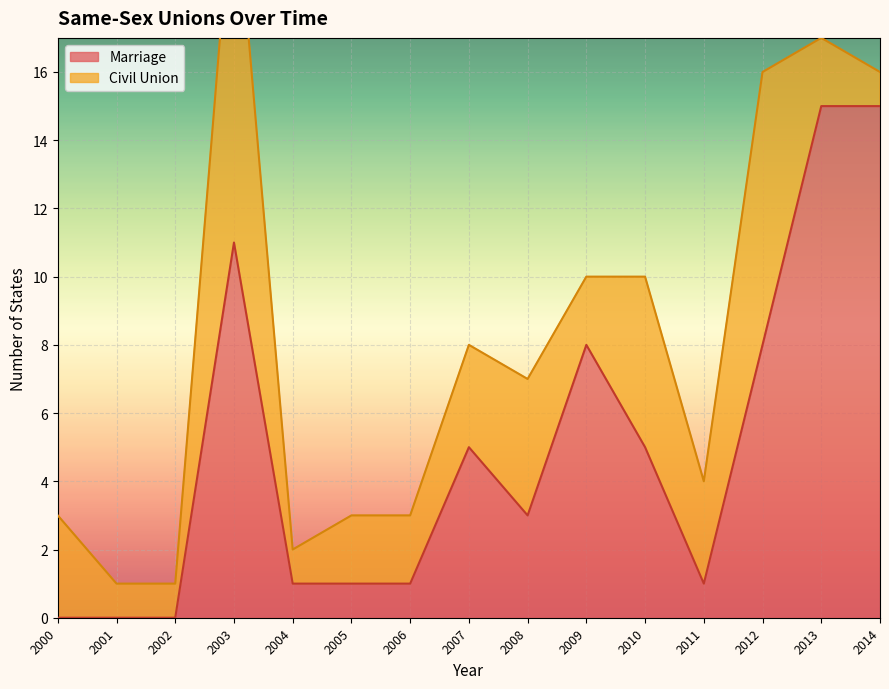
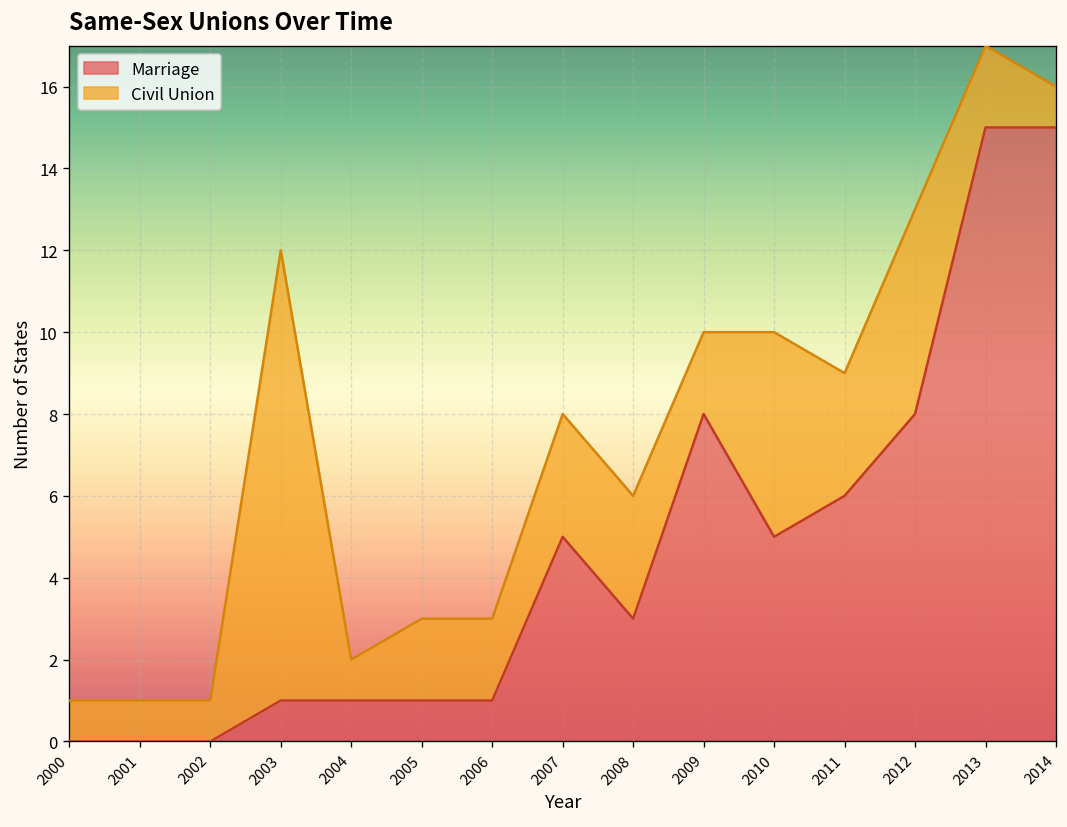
Civil Union, 2000: 3 -> 1
Marriage, 2003: 11 -> 1
Civil Union, 2008: 4 -> 3
Marriage, 2011: 1 -> 6
Civil Union, 2012: 8 -> 5
